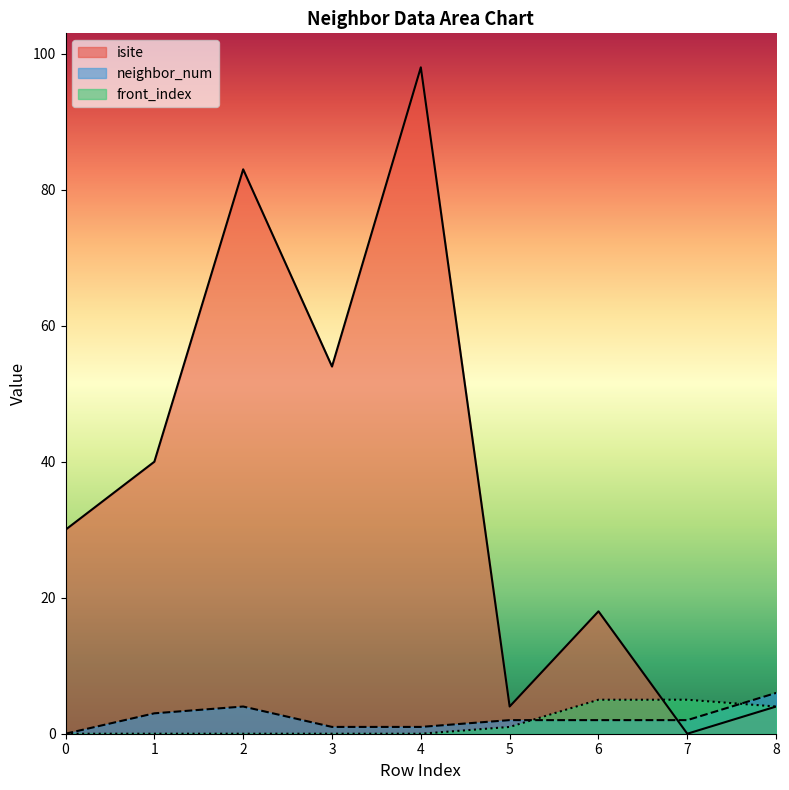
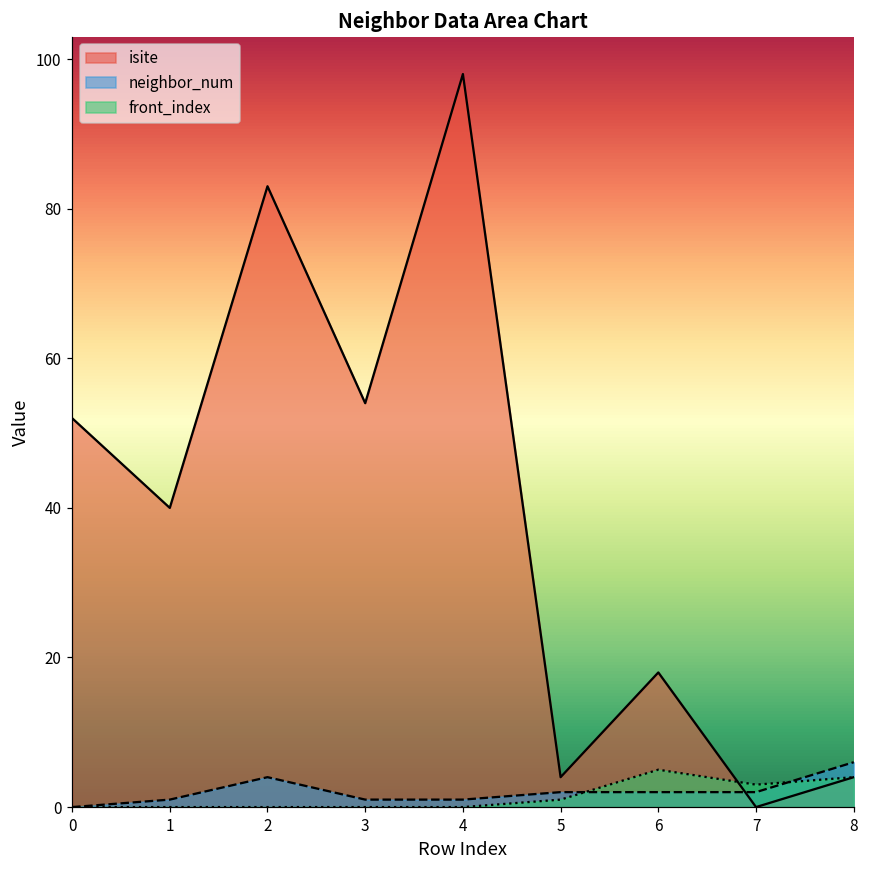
isite, 0: 30 -> 52
neighbor_num, 1: 3 -> 1
front_index, 7: 5 -> 3
